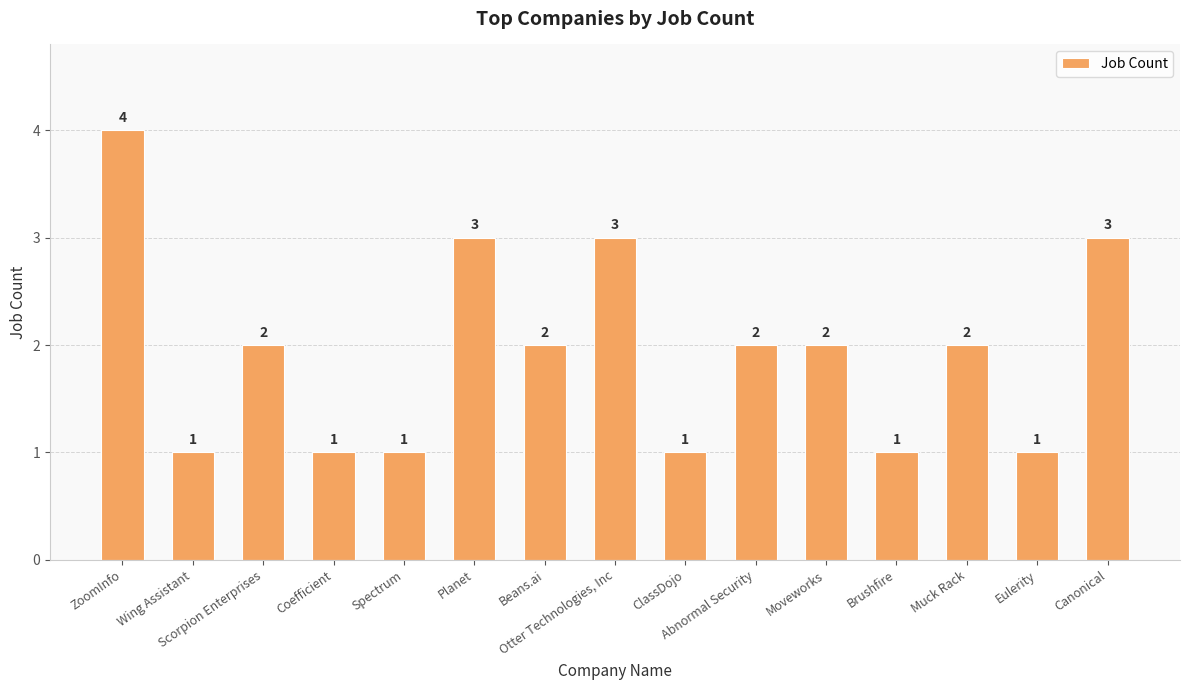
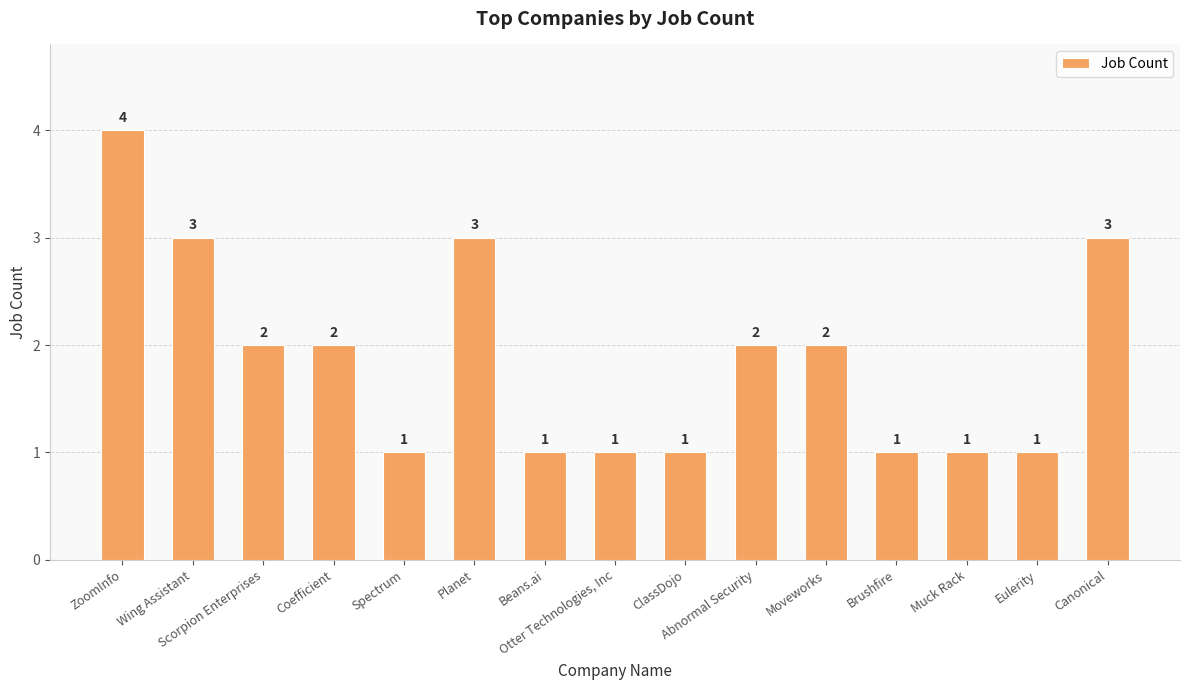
Wing Assistant: 1 -> 3
Coefficient: 1 -> 2
Beans.ai: 2 -> 1
Otter Technologies, Inc: 3 -> 1
Muck Rack: 2 -> 1
